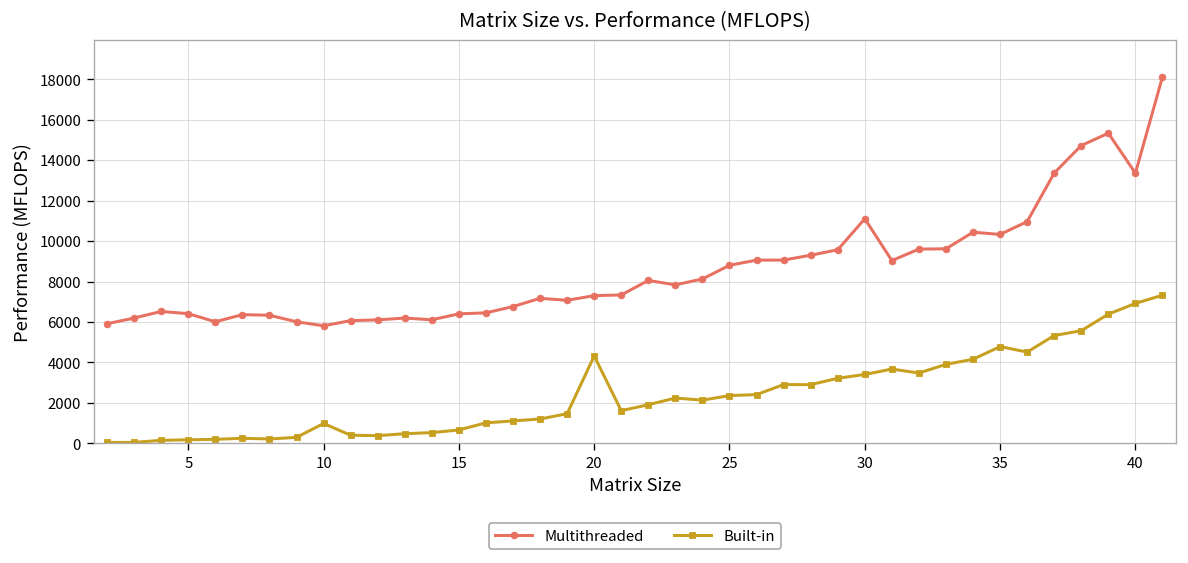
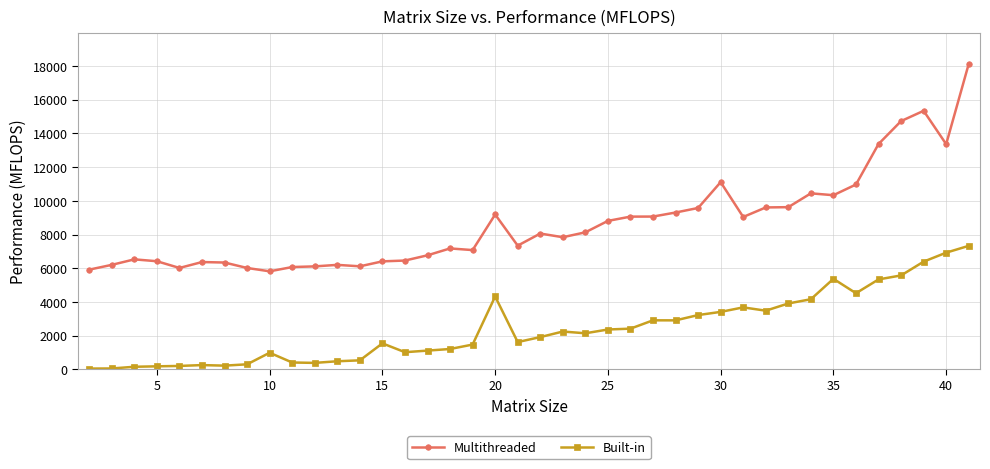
Built-in, 15: 700 -> 1500
Multithreaded, 20: 7300 -> 9200
Built-in, 35: 4800 -> 5400
